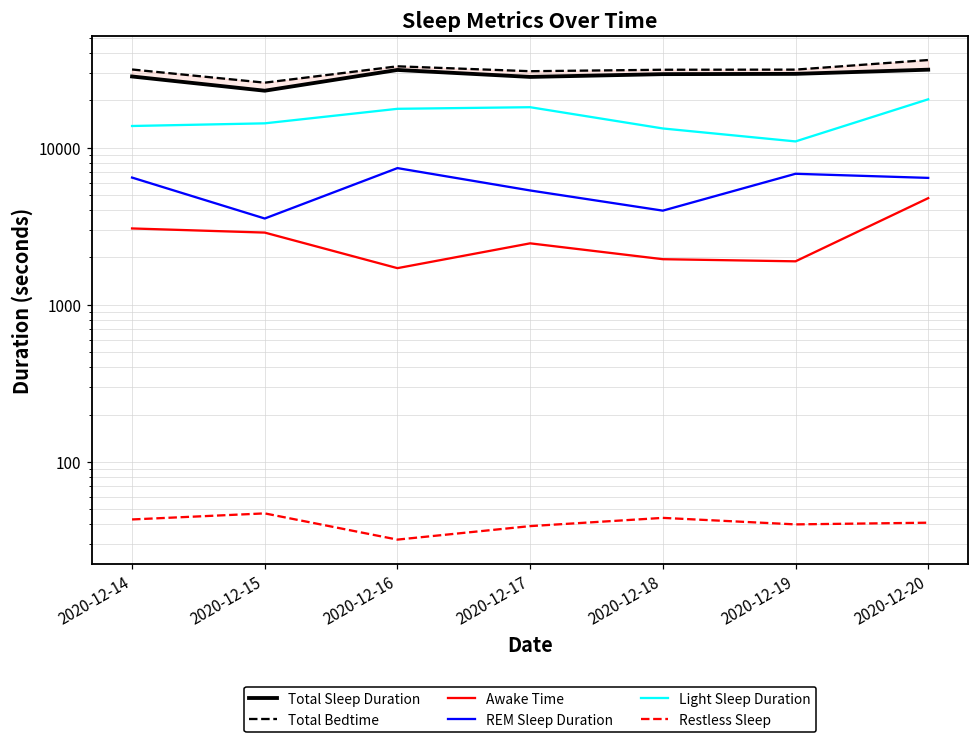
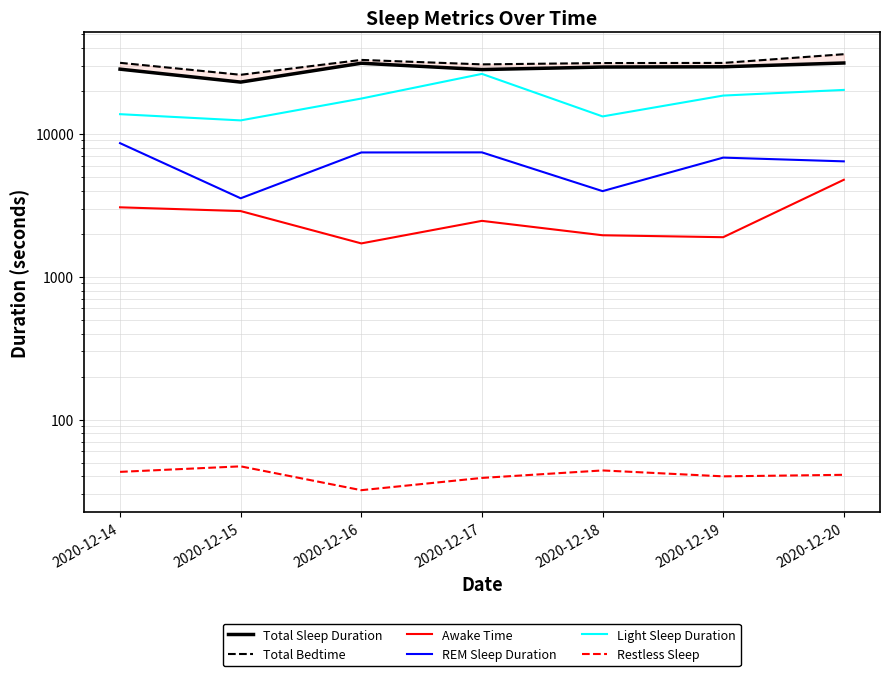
REM Sleep Duration, 2020-12-14: 6000 -> 9000
Light Sleep Duration, 2020-12-15: 14000 -> 12000
REM Sleep Duration, 2020-12-17: 5300 -> 7000
Light Sleep Duration, 2020-12-17: 18000 -> 26000
Light Sleep Duration, 2020-12-19: 11000 -> 19000
